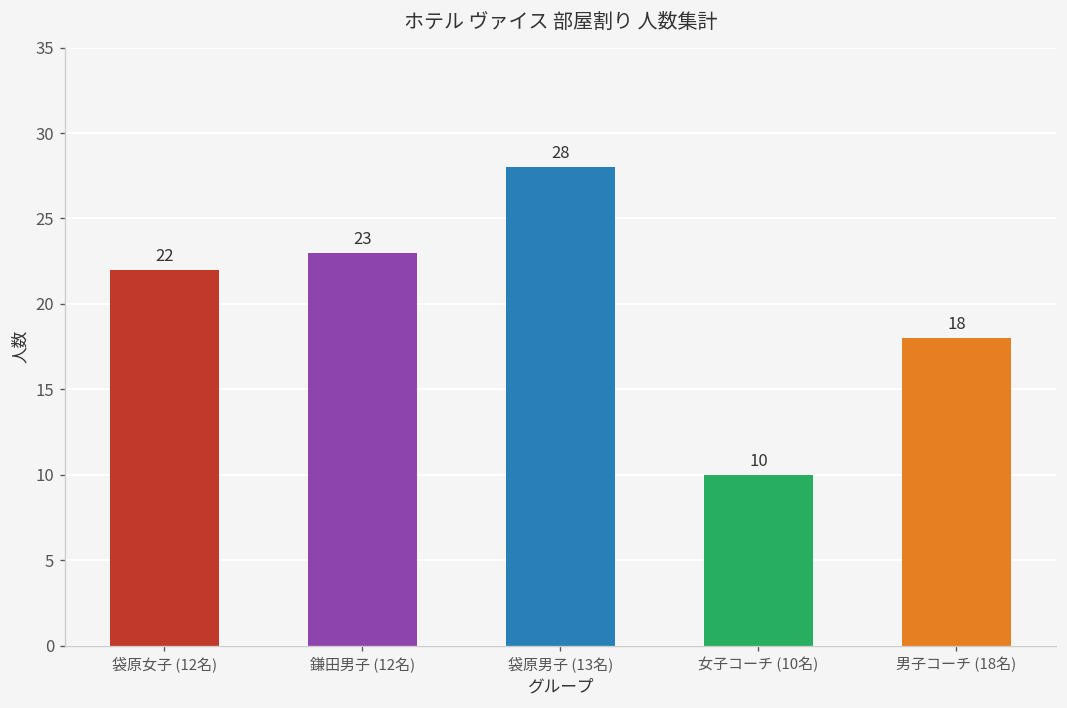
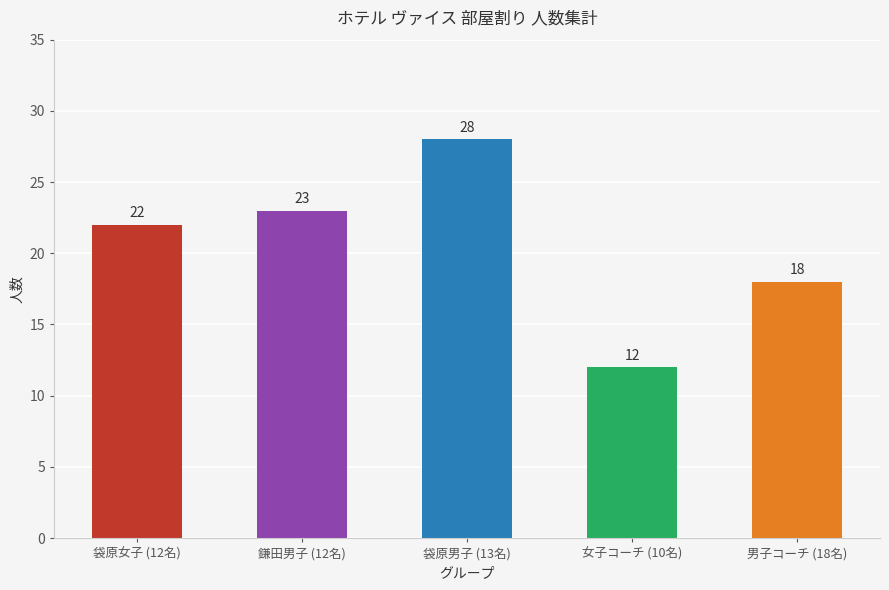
女子コーチ (10名): 10 -> 12
